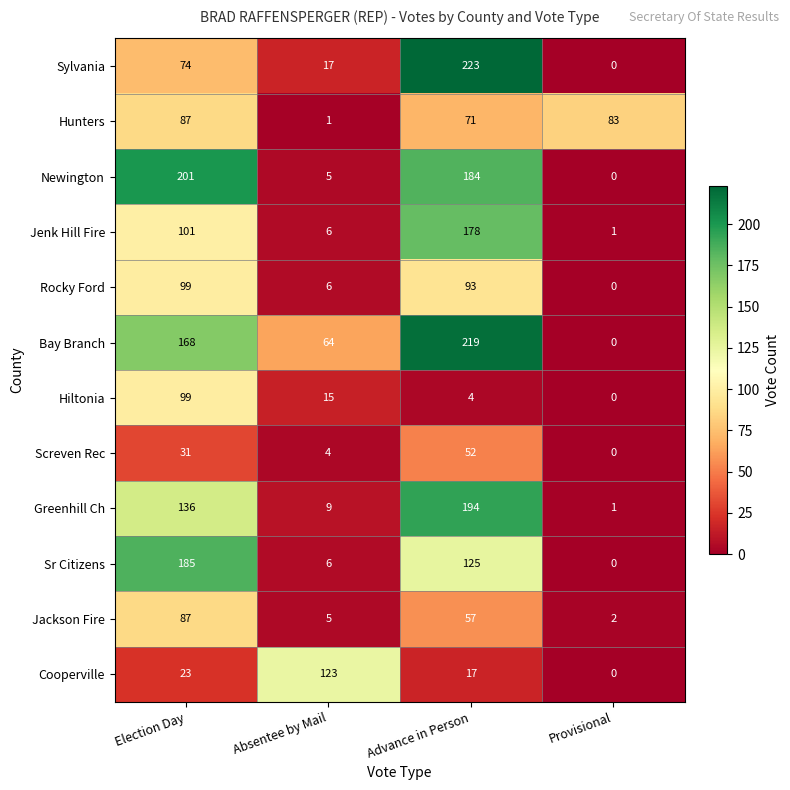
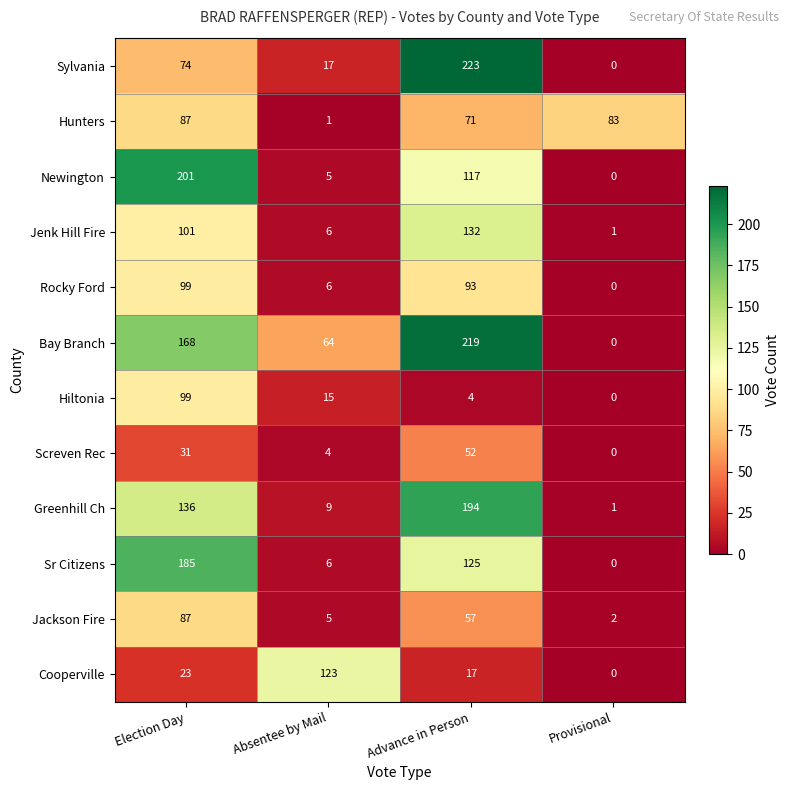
Newington, Advance in Person: 184 -> 117
Jenk Hill Fire, Advance in Person: 178 -> 132
